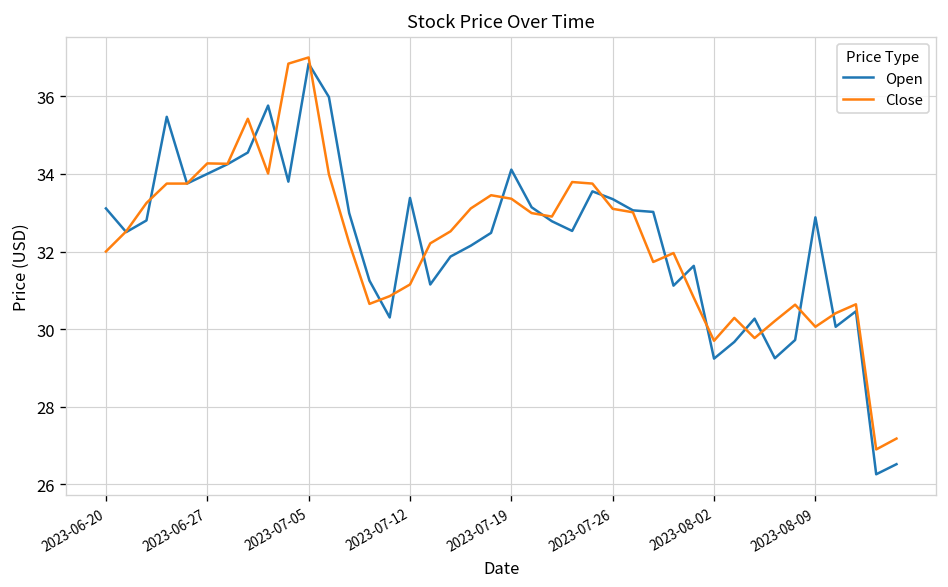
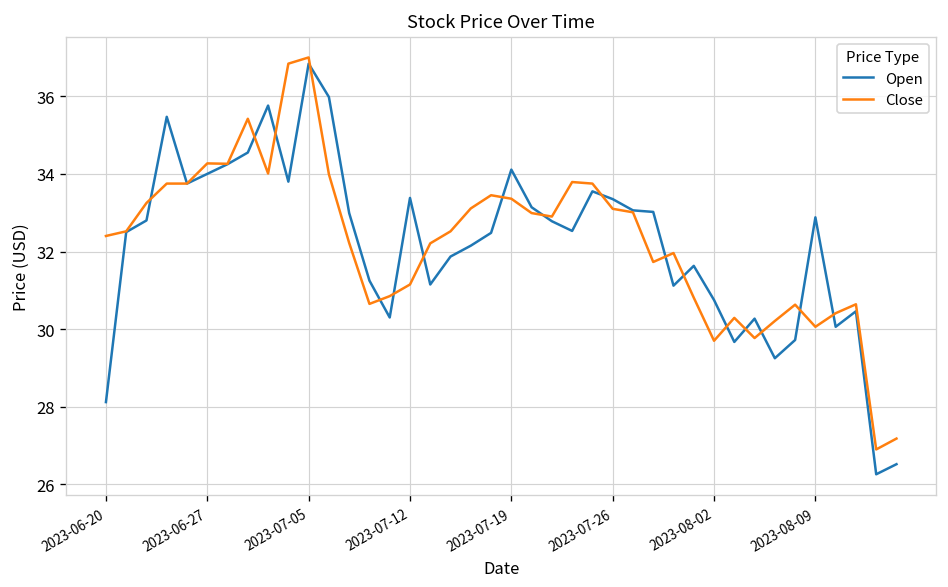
Open, 2023-06-20: 33.1 -> 28.1
Close, 2023-06-20: 32.0 -> 32.4
Open, 2023-08-02: 29.2 -> 30.8
